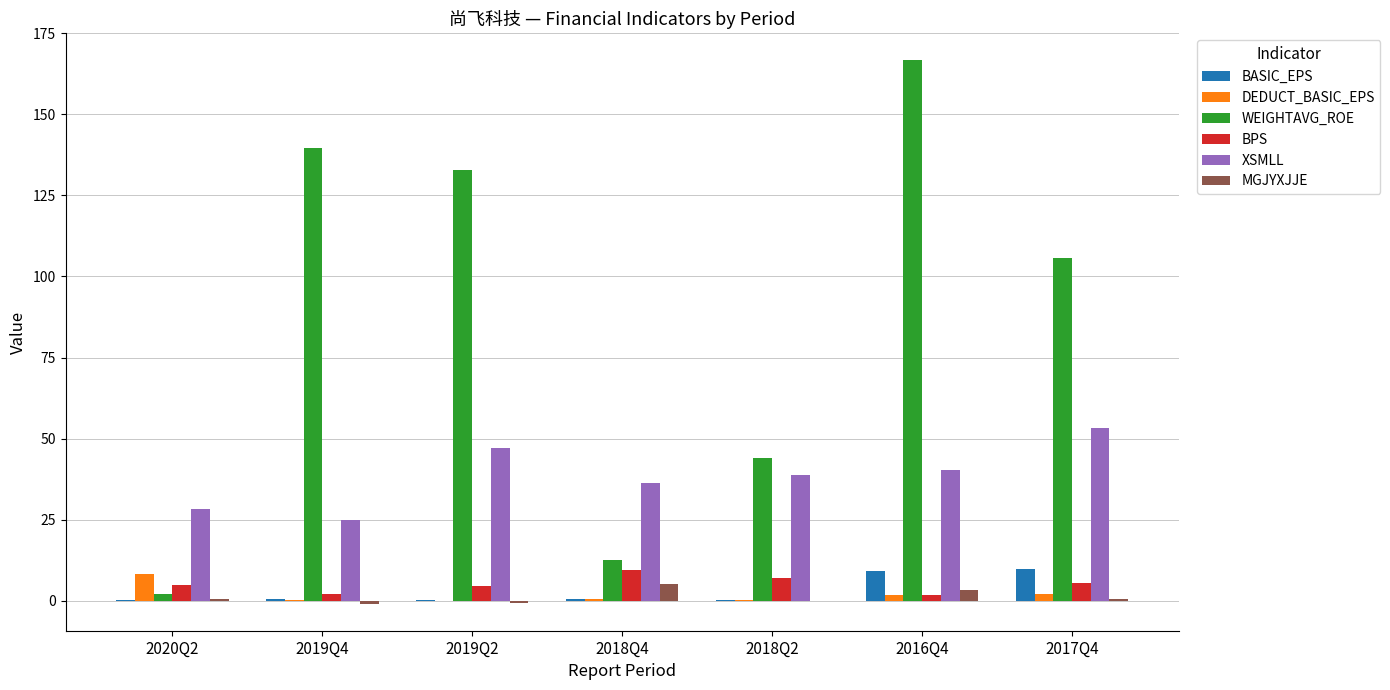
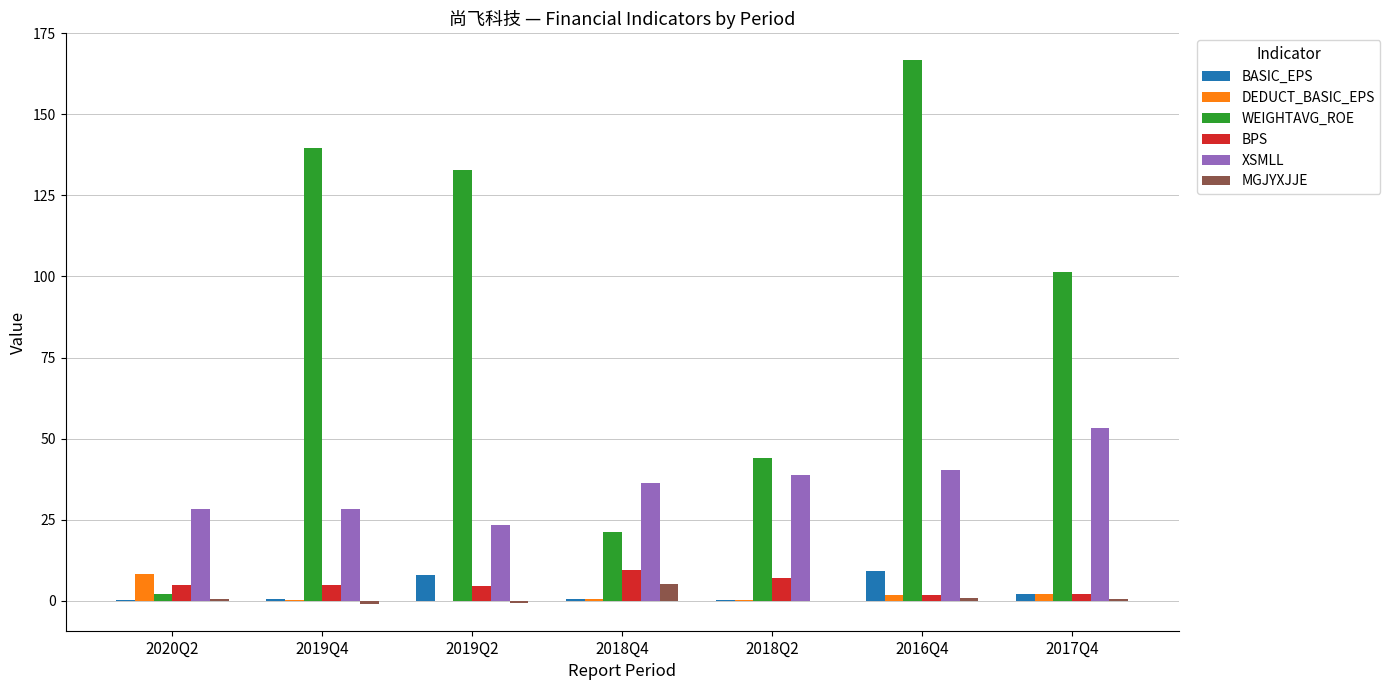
BPS, 2019Q4: 2 -> 5
XSMLL, 2019Q4: 25 -> 28
BASIC_EPS, 2019Q2: 0 -> 8
XSMLL, 2019Q2: 47 -> 23
WEIGHTAVG_ROE, 2018Q4: 12 -> 21
MGJYXJJE, 2016Q4: 3 -> 1
BASIC_EPS, 2017Q4: 10 -> 2
WEIGHTAVG_ROE, 2017Q4: 106 -> 101
BPS, 2017Q4: 6 -> 2
